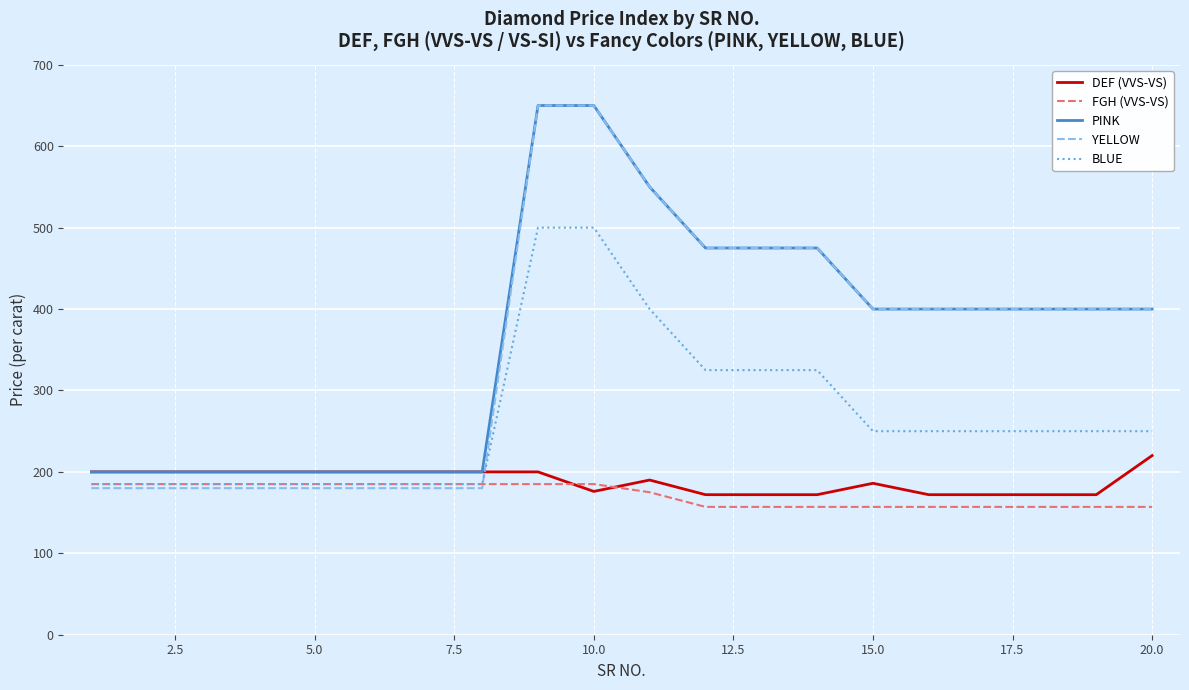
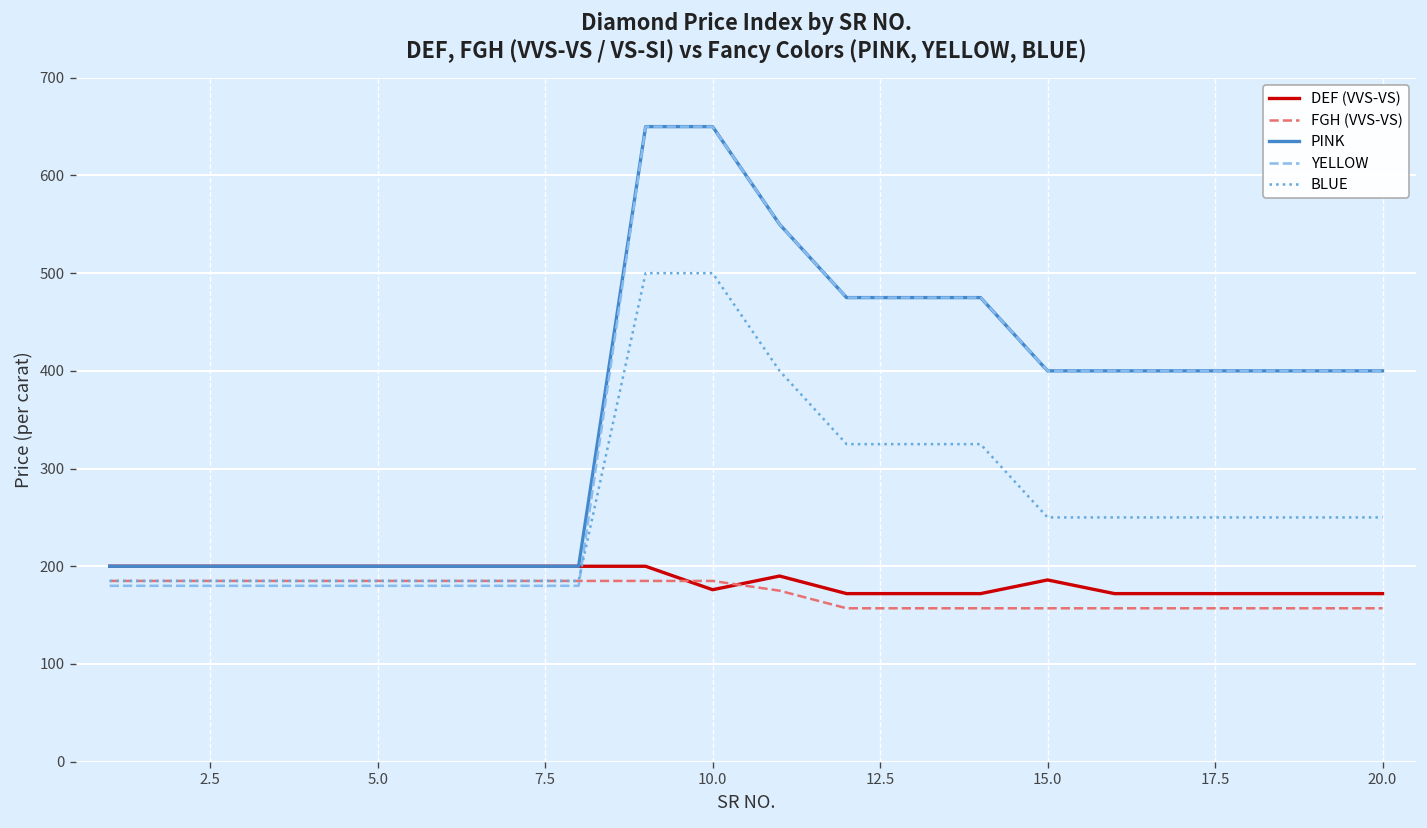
DEF (VVS-VS), 20.0: 220 -> 170
